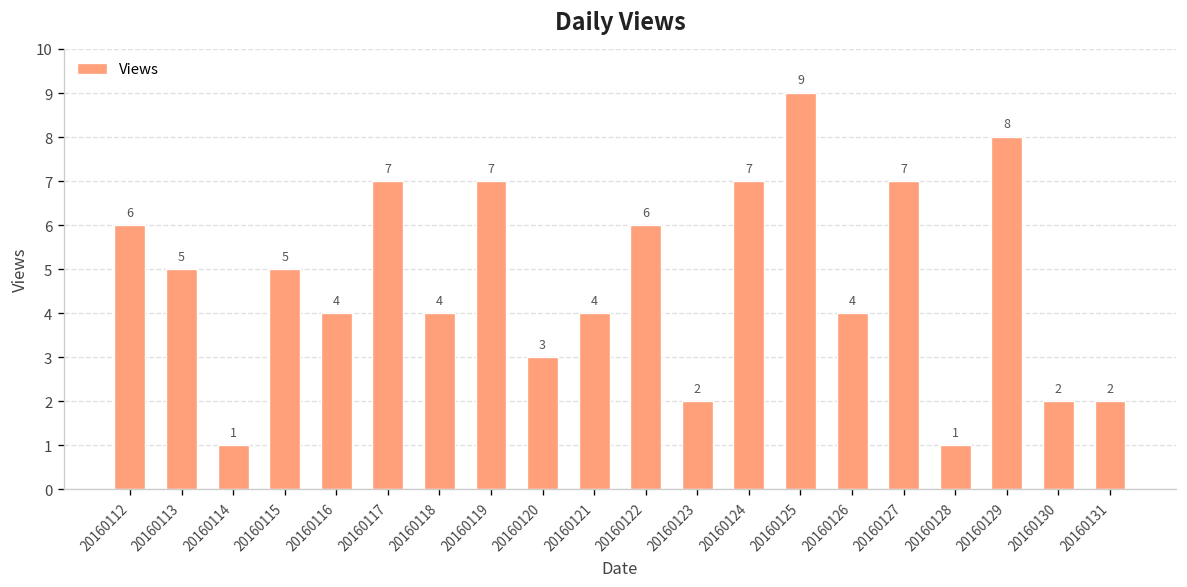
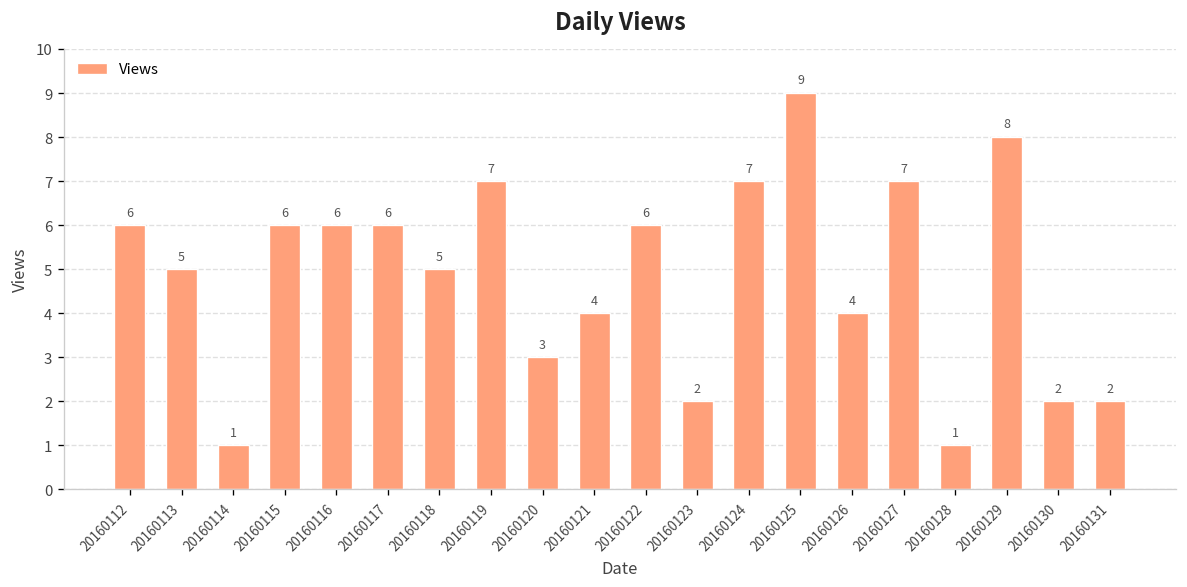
20160115: 5 -> 6
20160116: 4 -> 6
20160117: 7 -> 6
20160118: 4 -> 5
